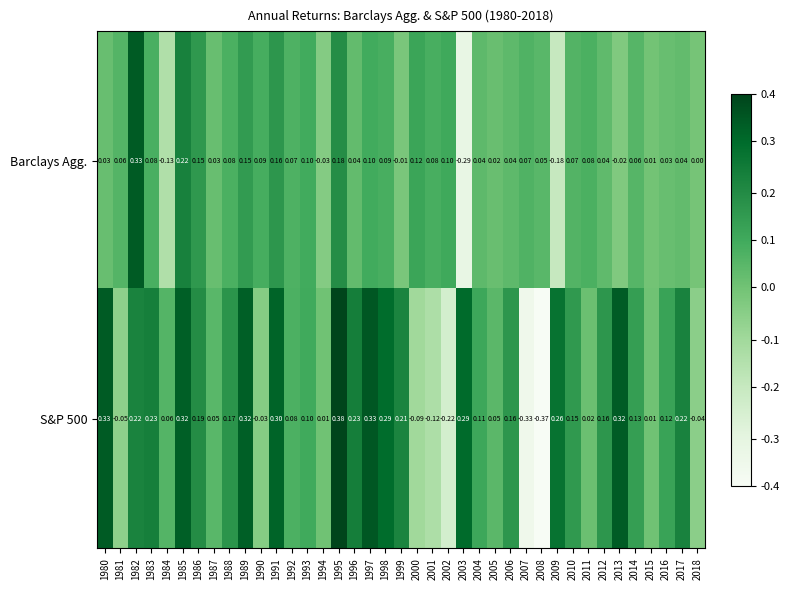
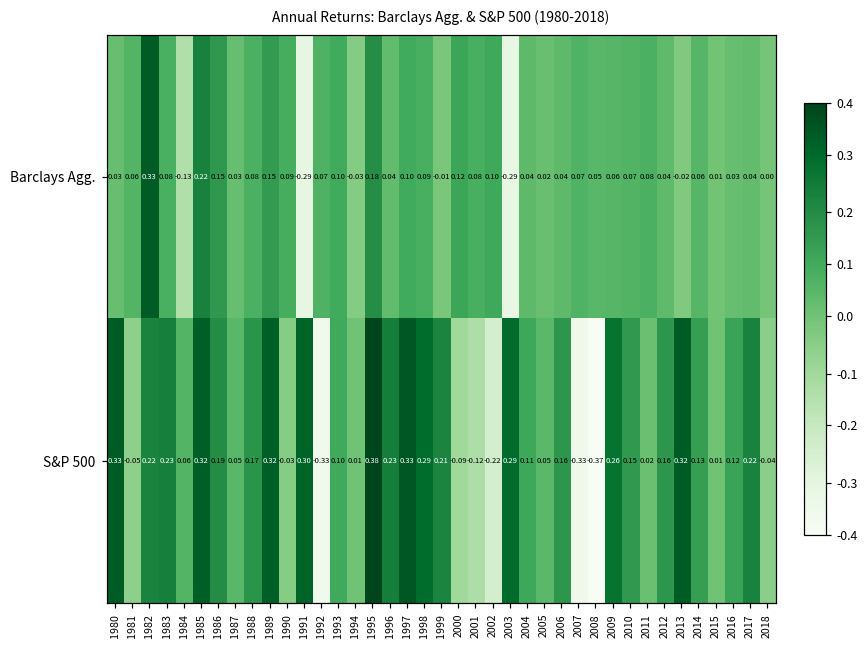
Barclays Agg., 1991: 0.16 -> -0.29
Barclays Agg., 2009: -0.18 -> 0.06
S&P 500, 1992: 0.08 -> -0.33
